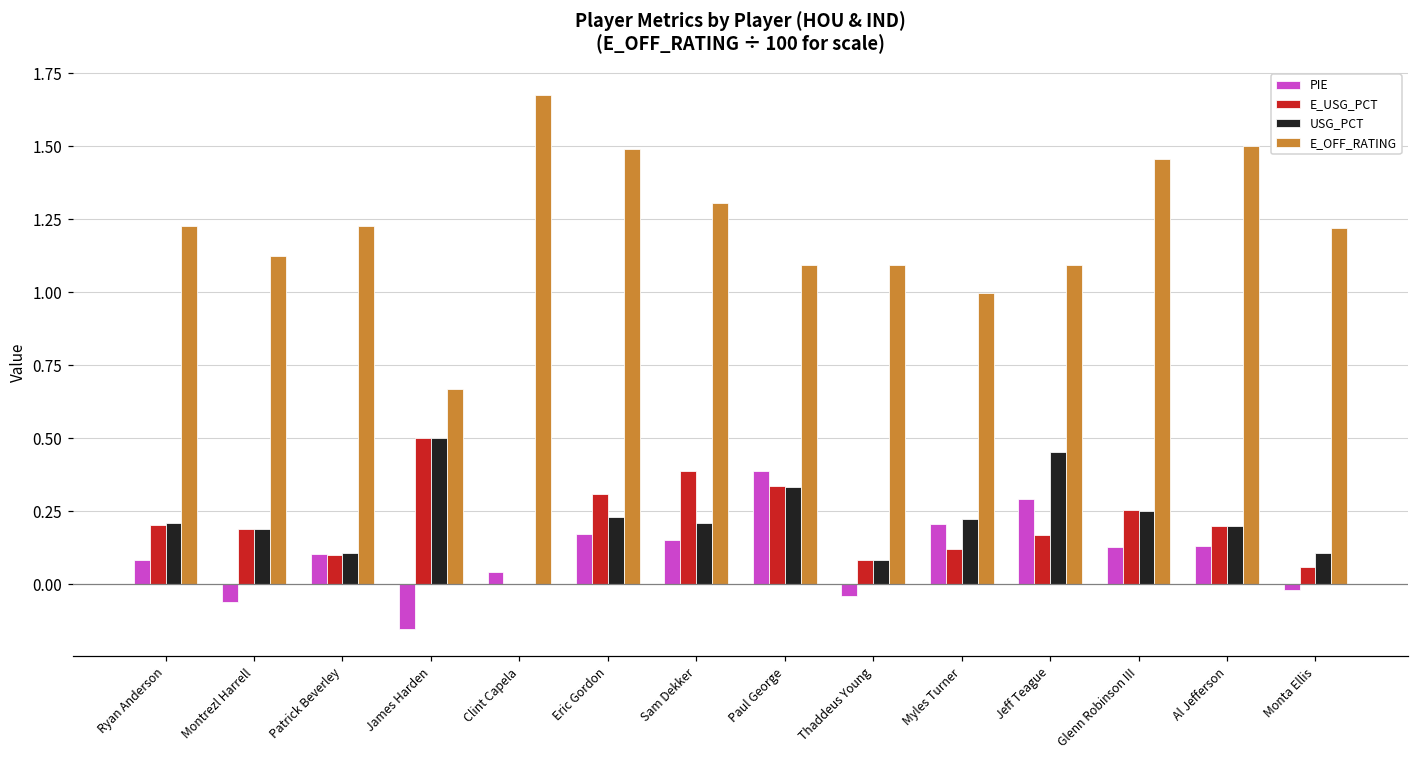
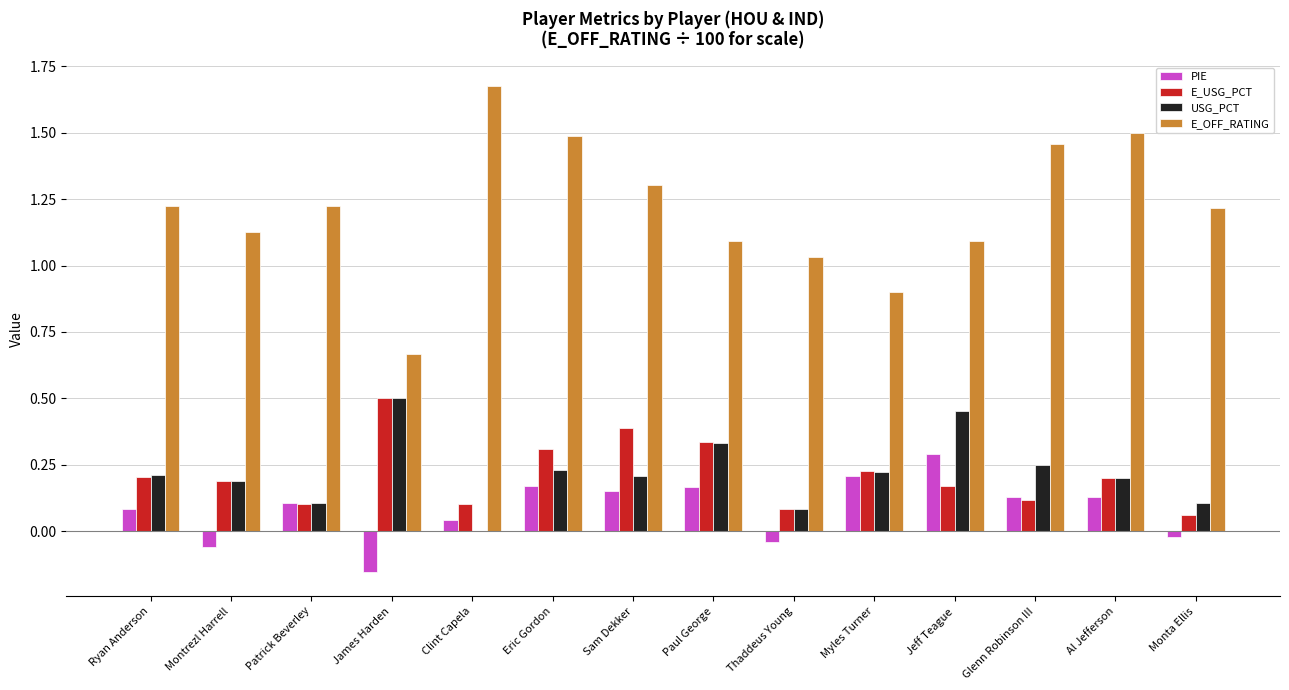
E_USG_PCT, Clint Capela: 0.0 -> 0.1
PIE, Paul George: 0.39 -> 0.17
E_OFF_RATING, Thaddeus Young: 1.09 -> 1.03
E_USG_PCT, Myles Turner: 0.12 -> 0.23
E_OFF_RATING, Myles Turner: 1.00 -> 0.90
E_USG_PCT, Glenn Robinson III: 0.26 -> 0.12
